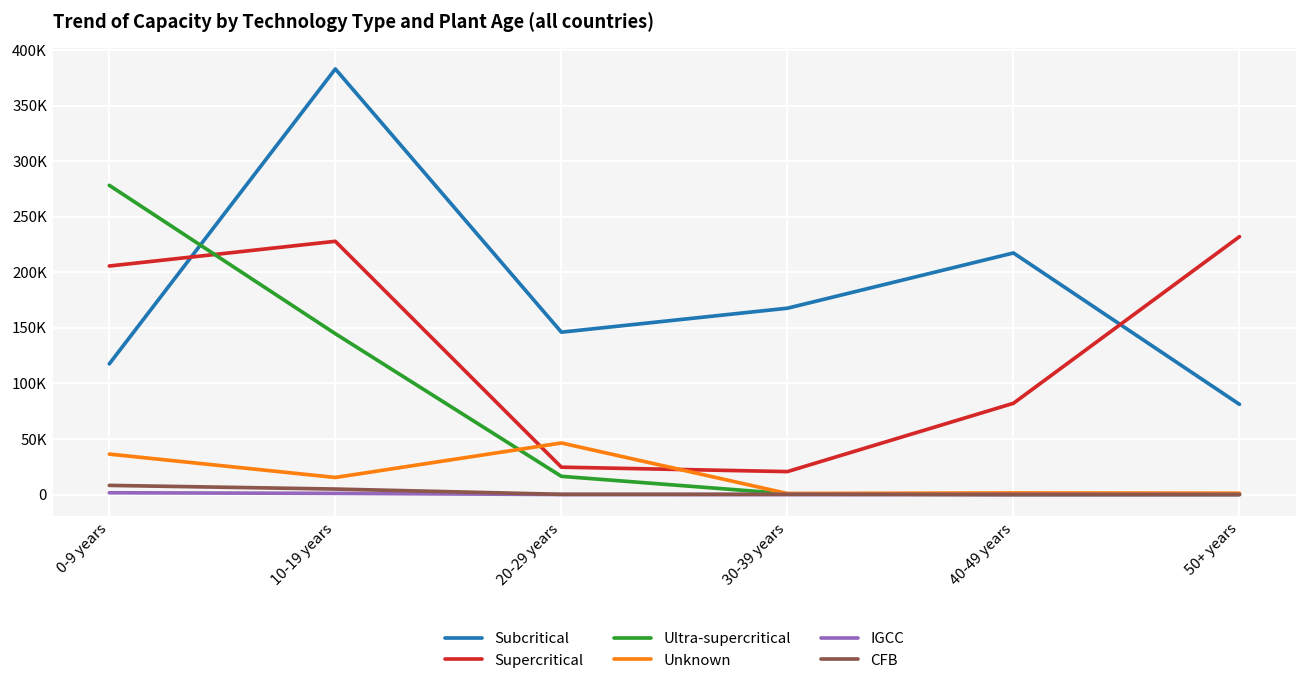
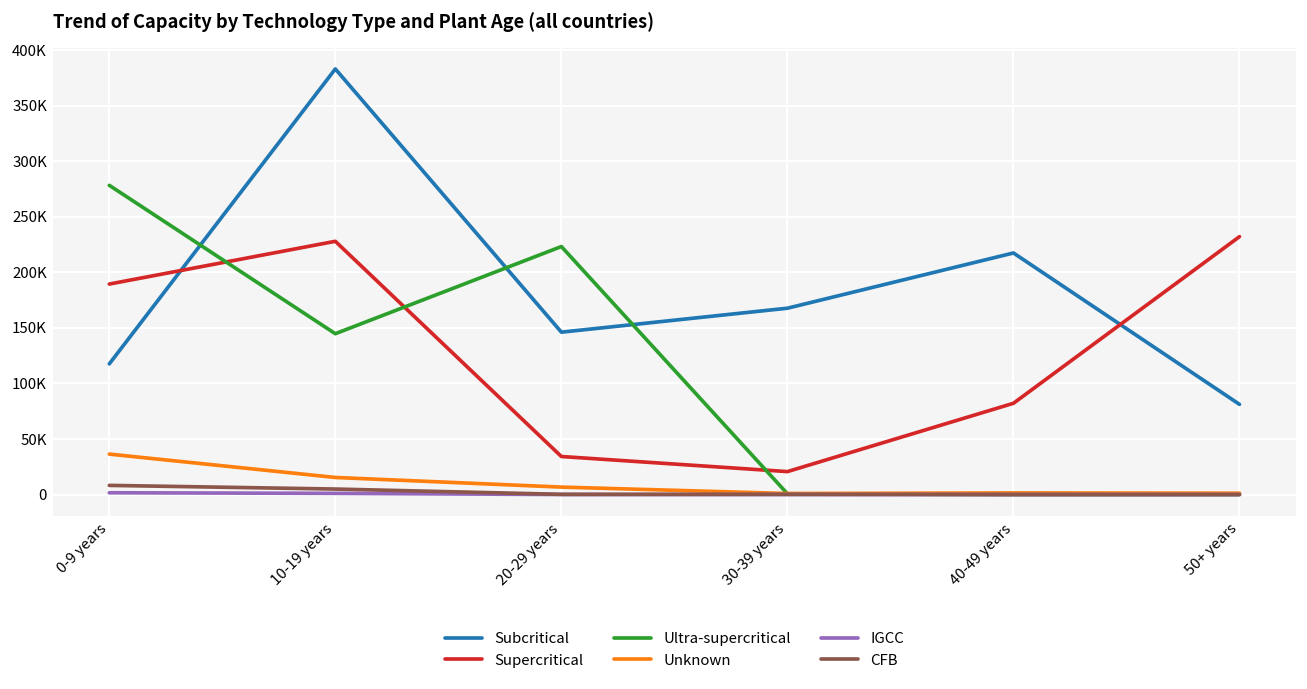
Supercritical, 0-9 years: 210000 -> 190000
Supercritical, 20-29 years: 20000 -> 30000
Ultra-supercritical, 20-29 years: 20000 -> 220000
Unknown, 20-29 years: 50000 -> 10000
